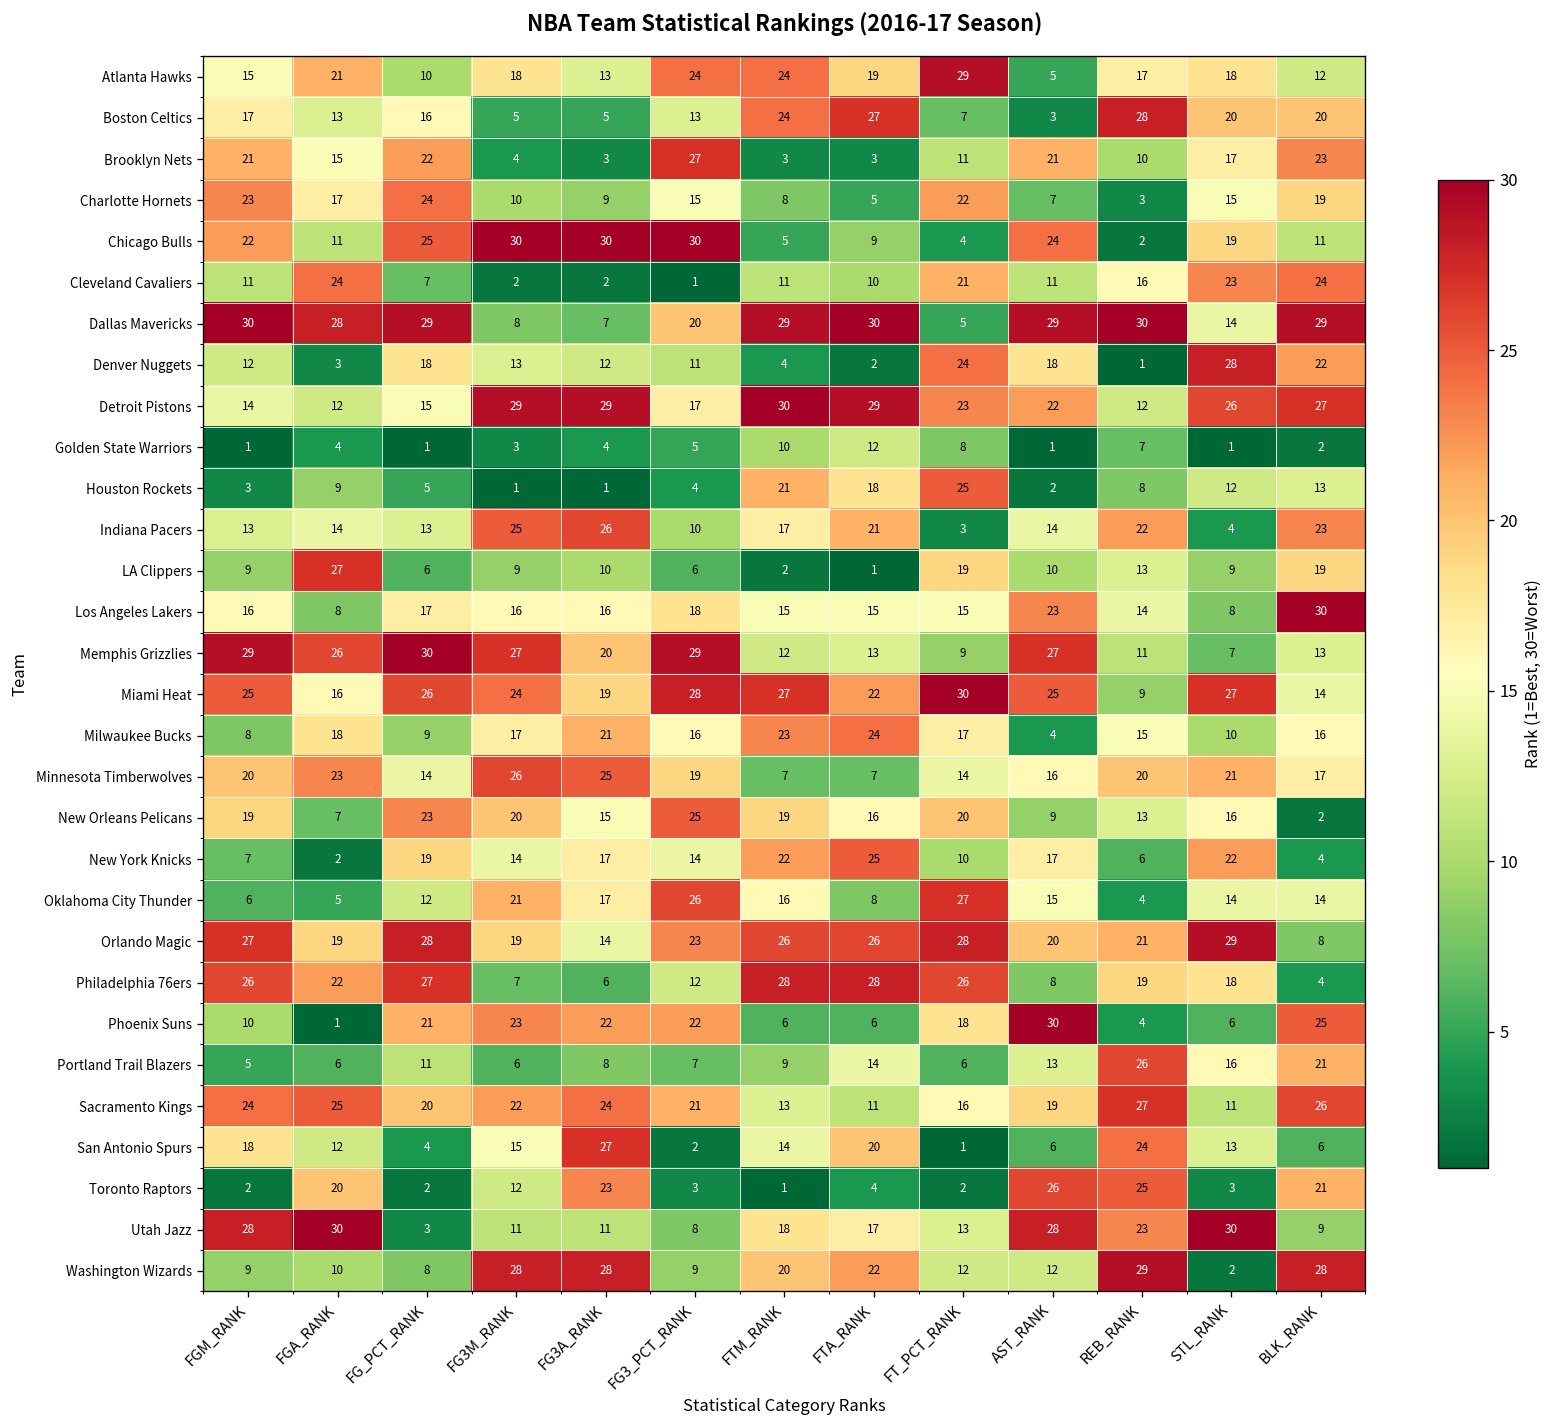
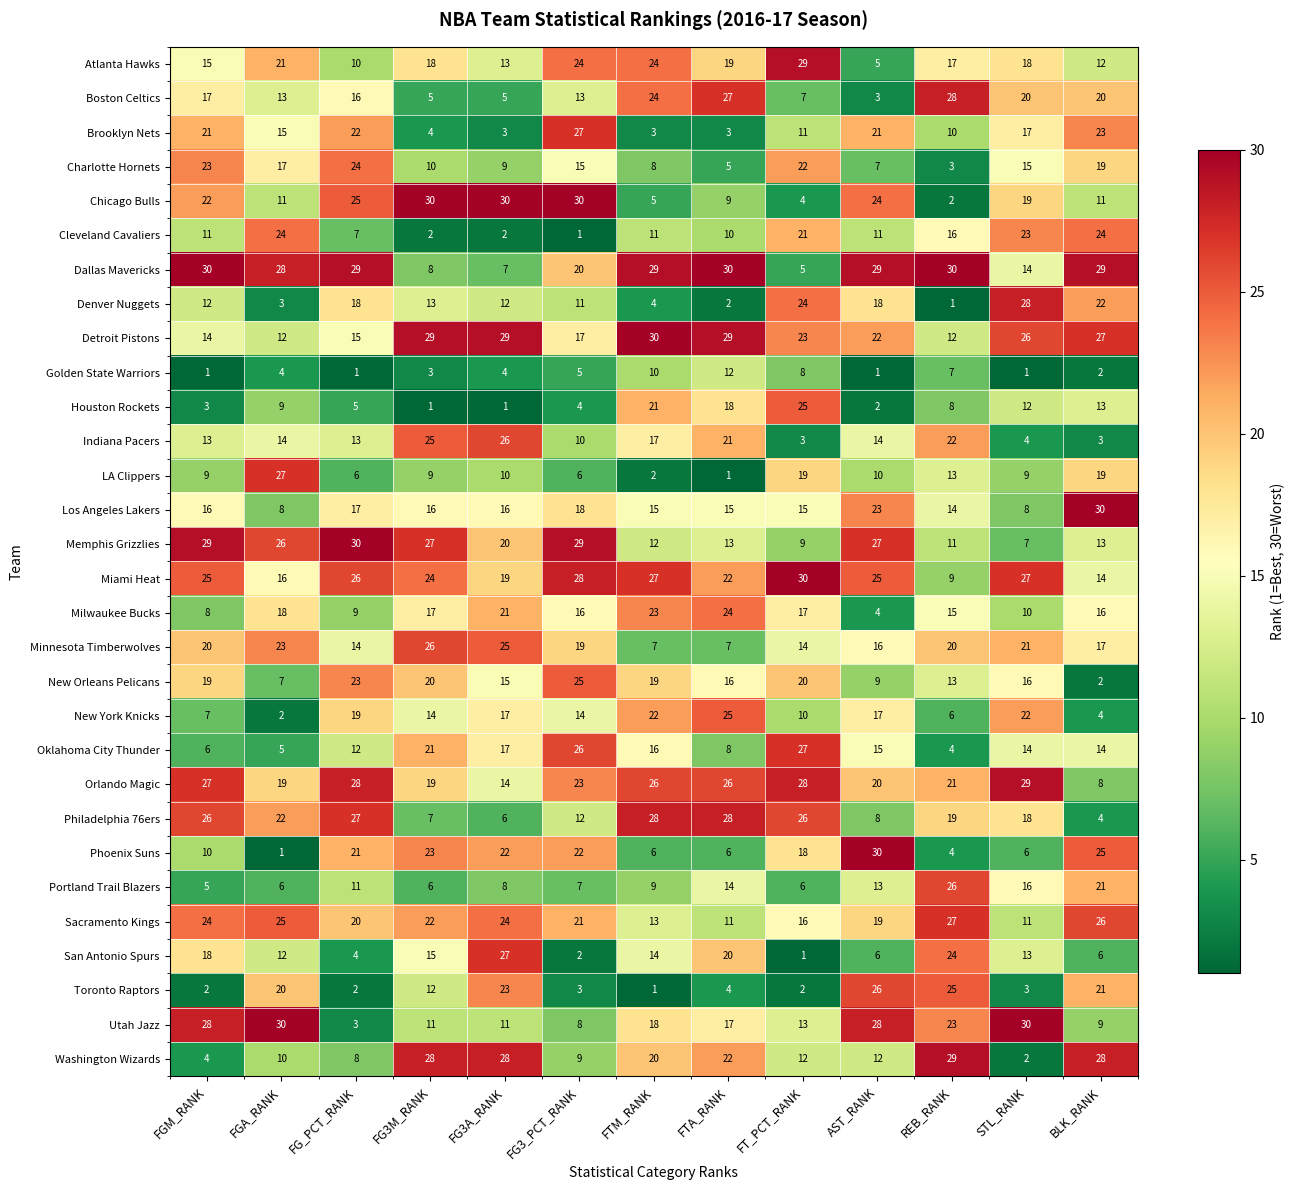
Indiana Pacers, BLK_RANK: 23 -> 3
Washington Wizards, FGM_RANK: 9 -> 4
